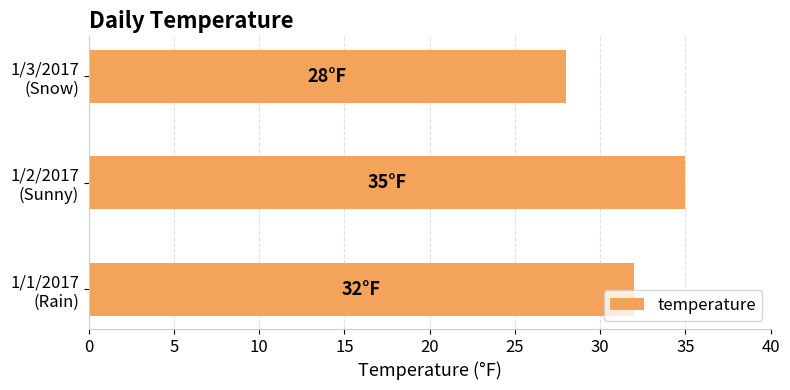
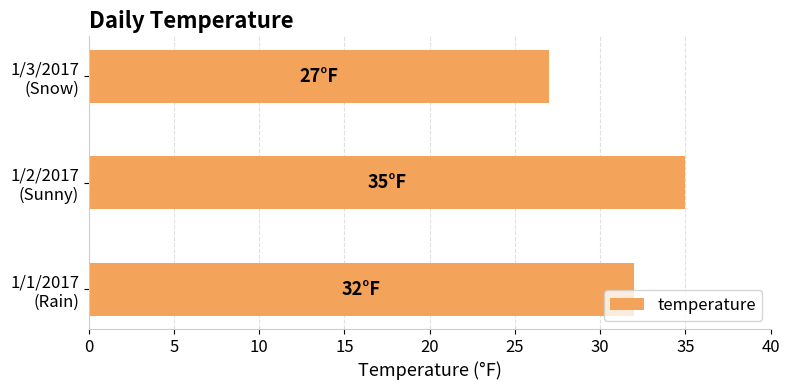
1/3/2017 (Snow): 28°F -> 27°F
